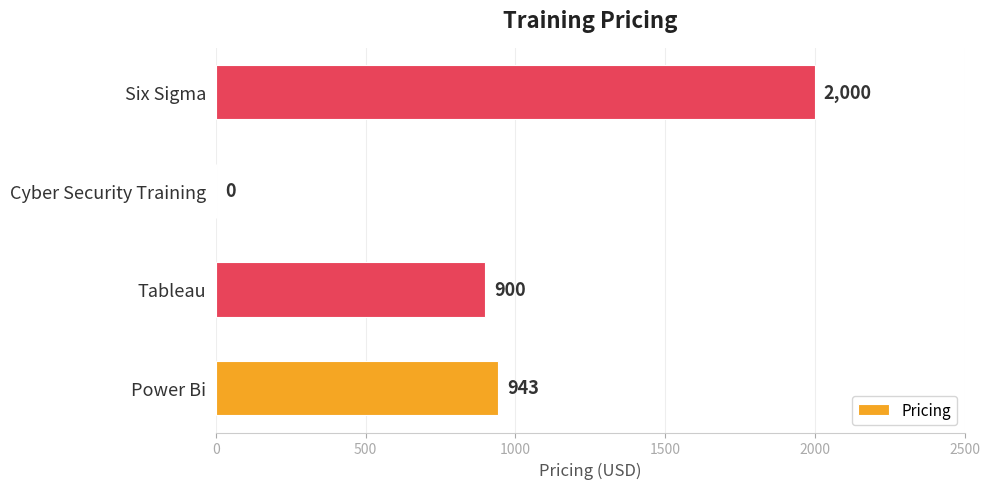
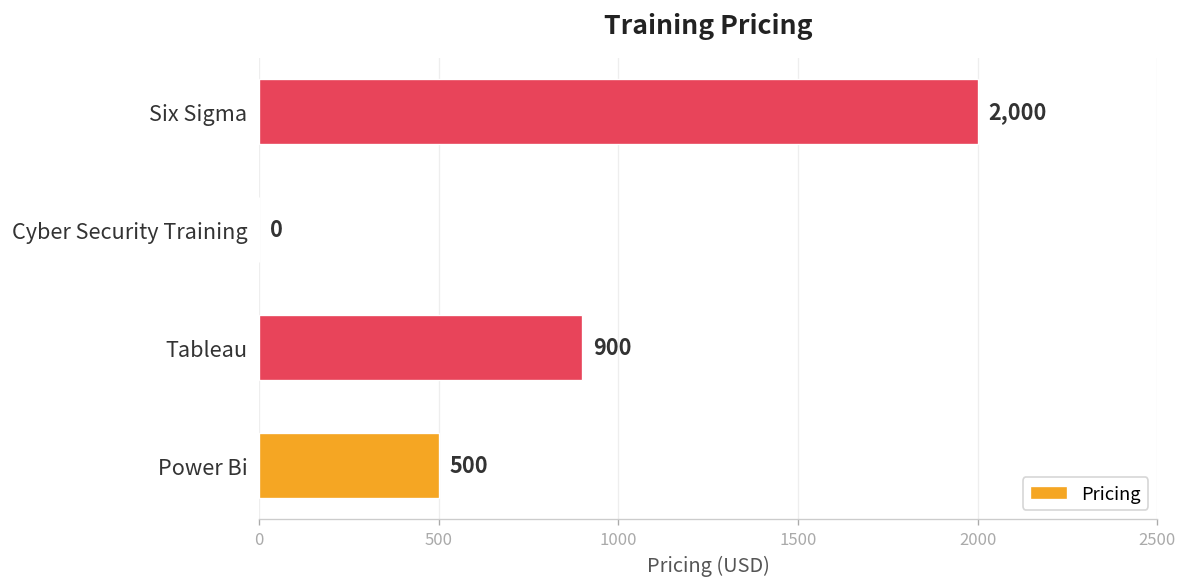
Power Bi: 943 -> 500
